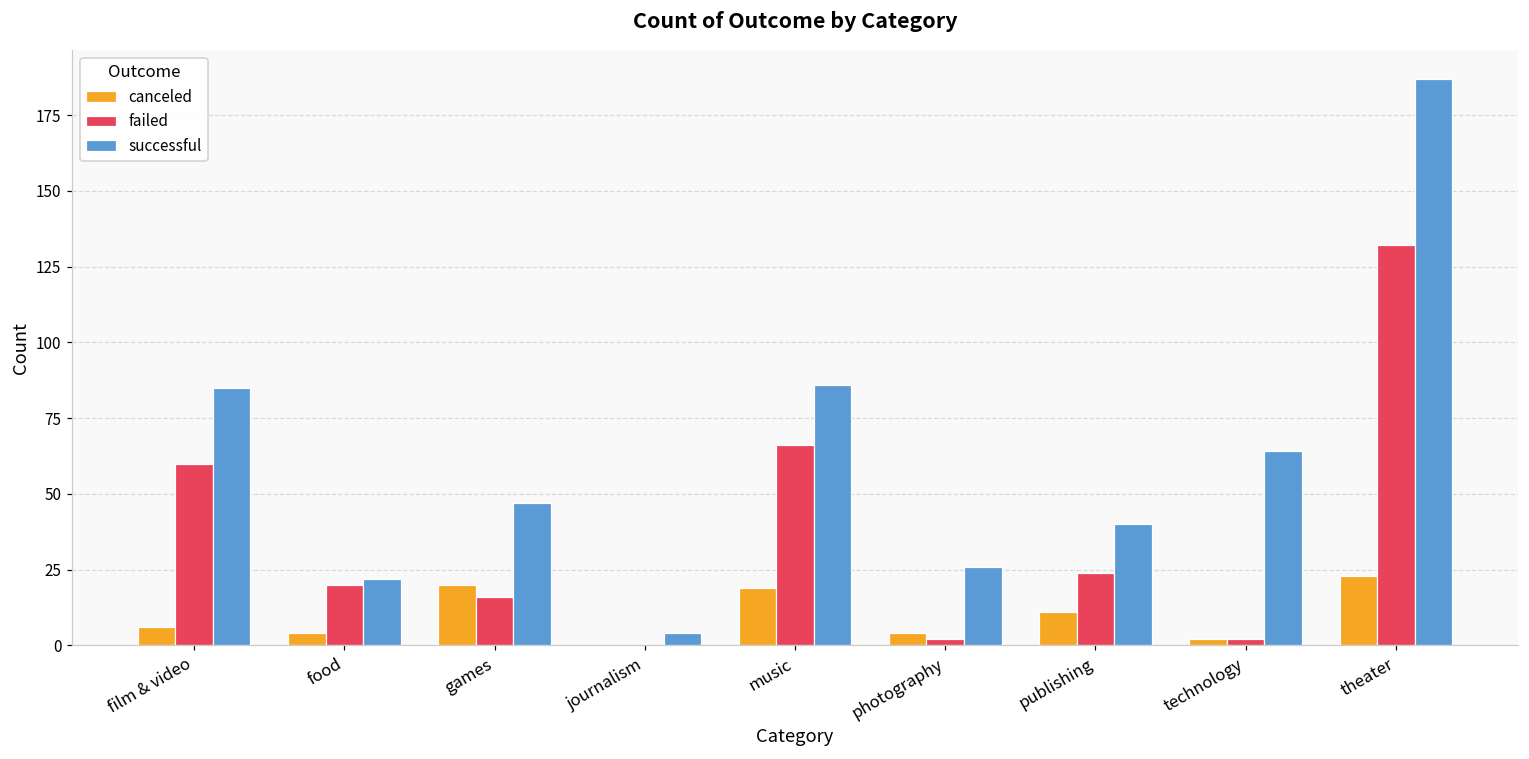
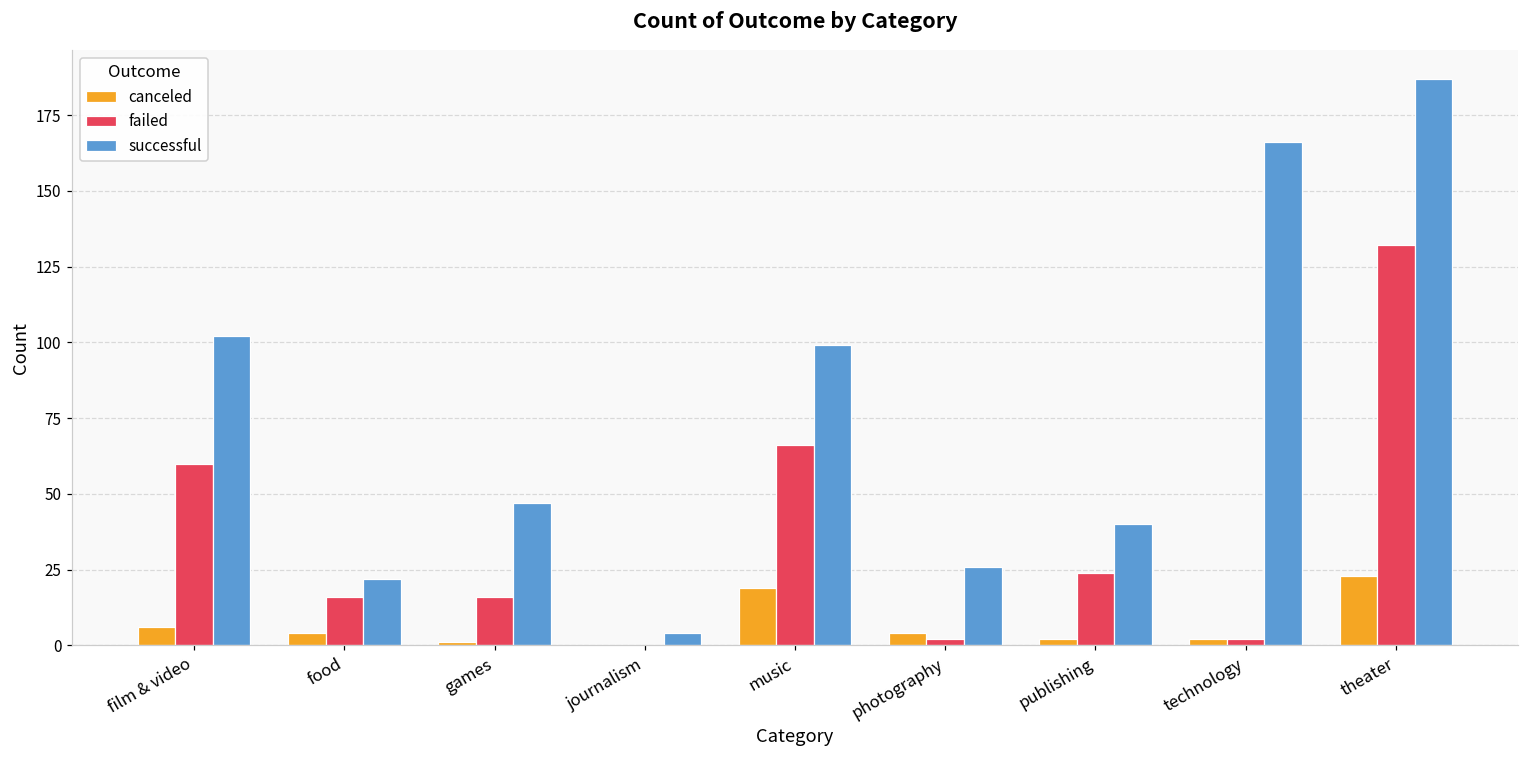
successful, film & video: 85 -> 102
failed, food: 20 -> 16
canceled, games: 20 -> 1
successful, music: 86 -> 99
canceled, publishing: 11 -> 2
successful, technology: 64 -> 166
